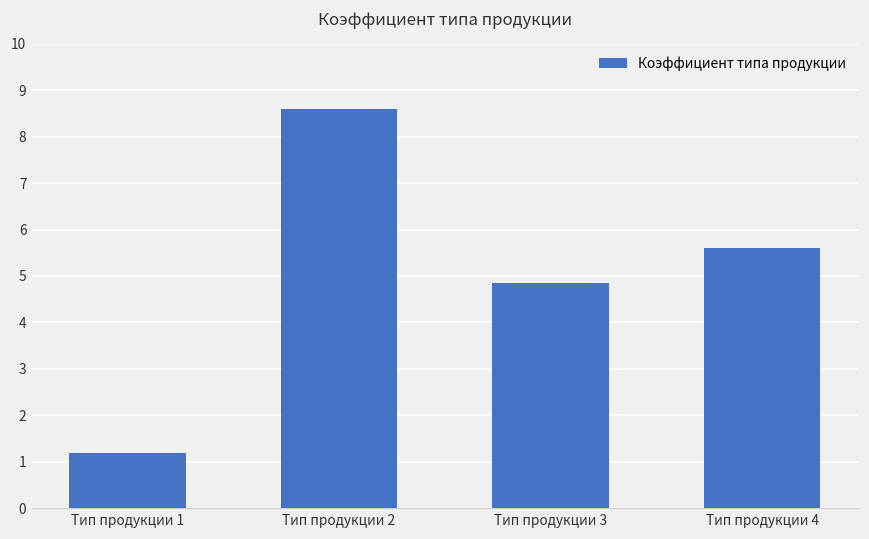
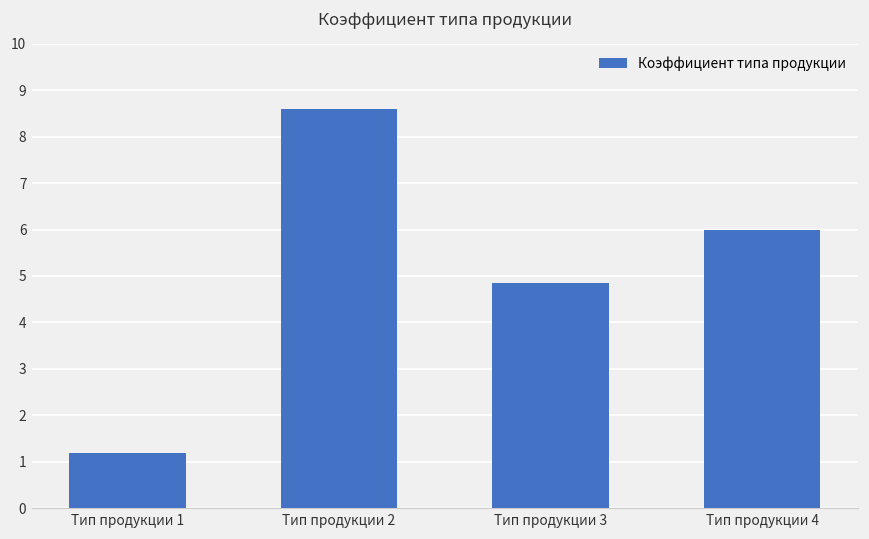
Тип продукции 4: 5.6 -> 6.0
